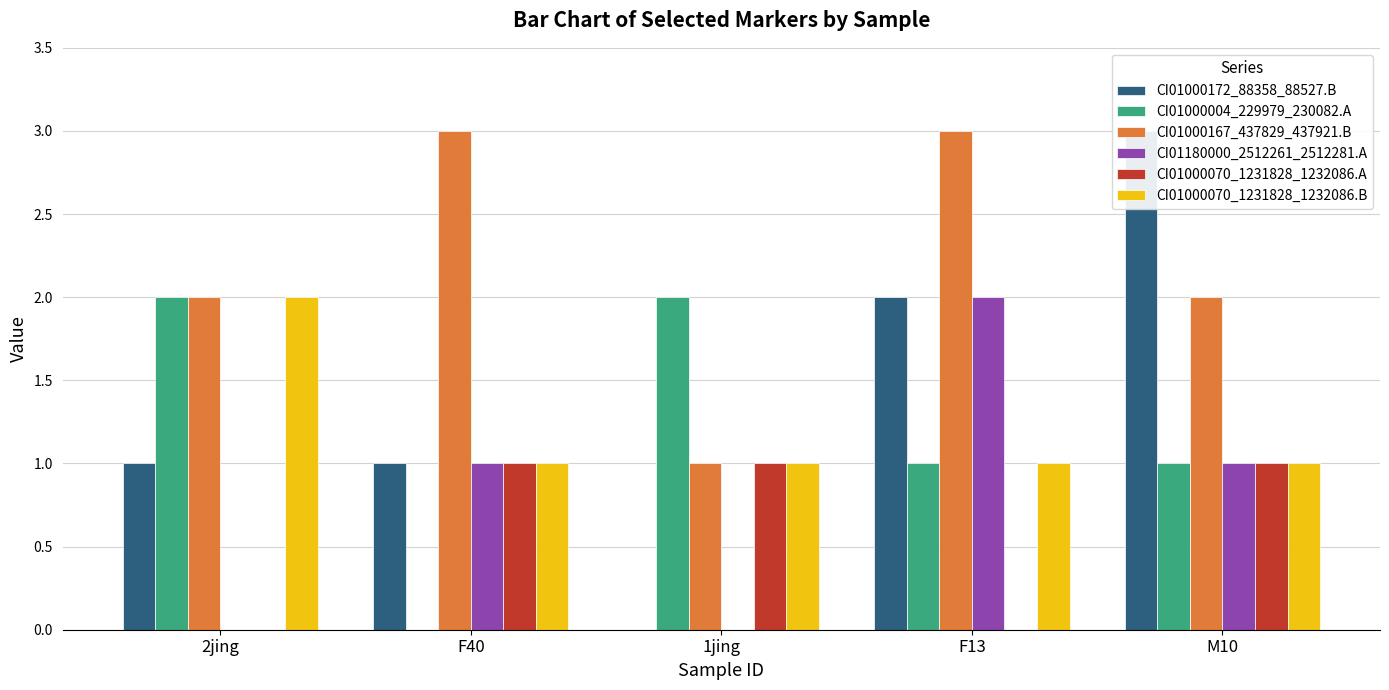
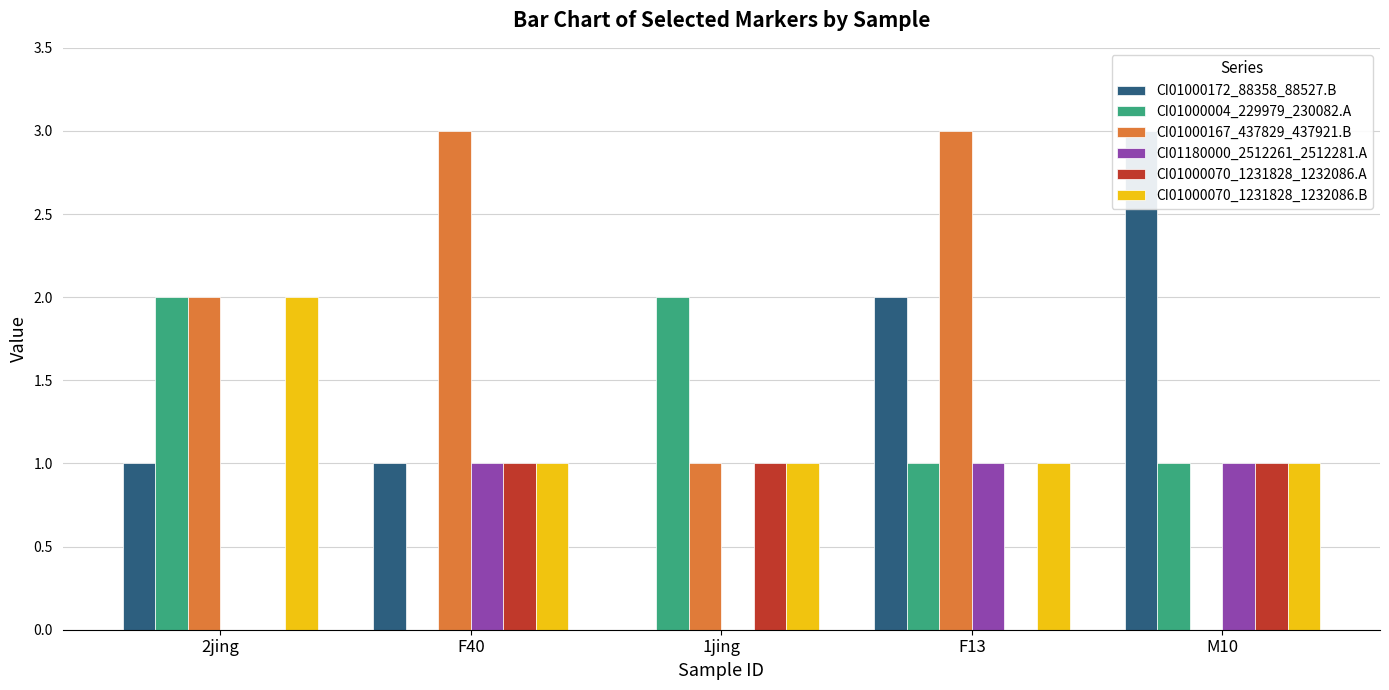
CI01180000_2512261_2512281.A, F13: 2 -> 1
CI01000167_437829_437921.B, M10: 2 -> 0
